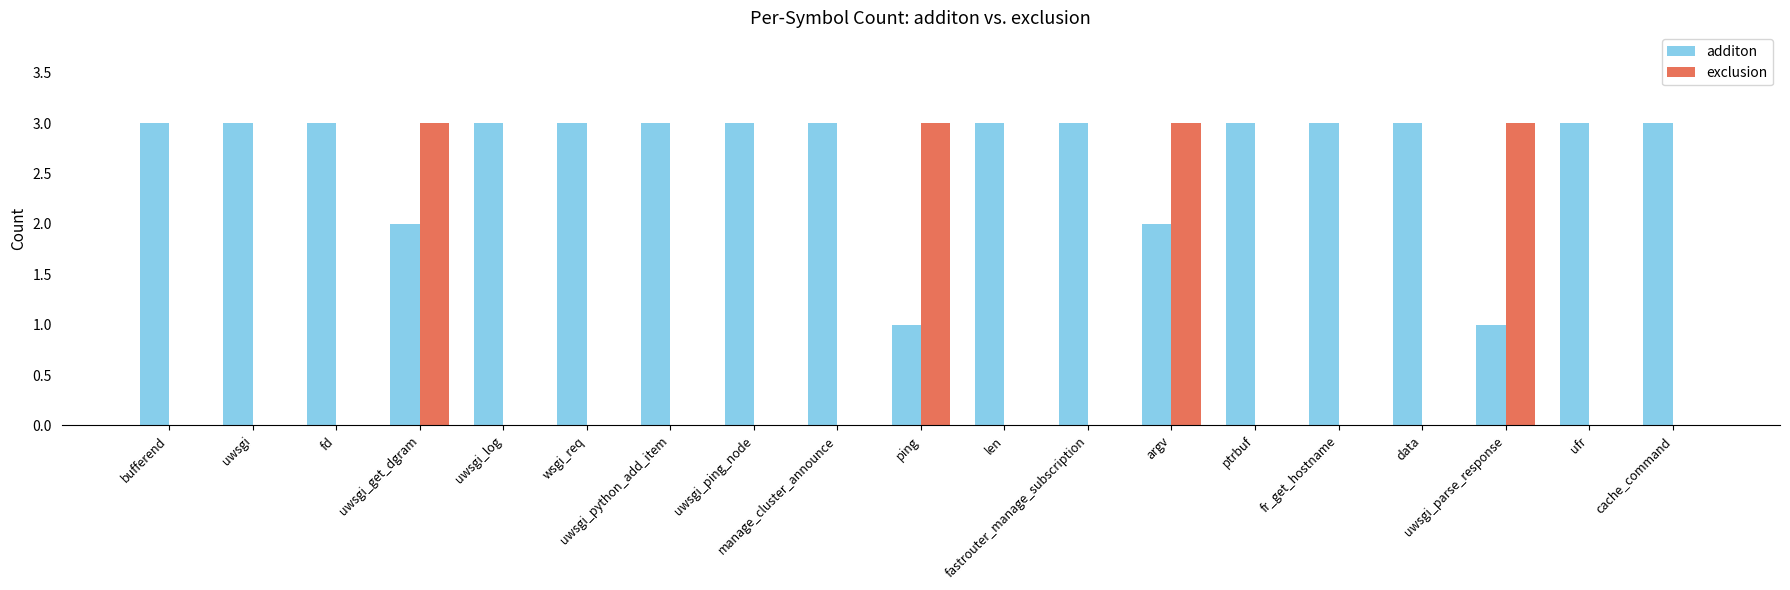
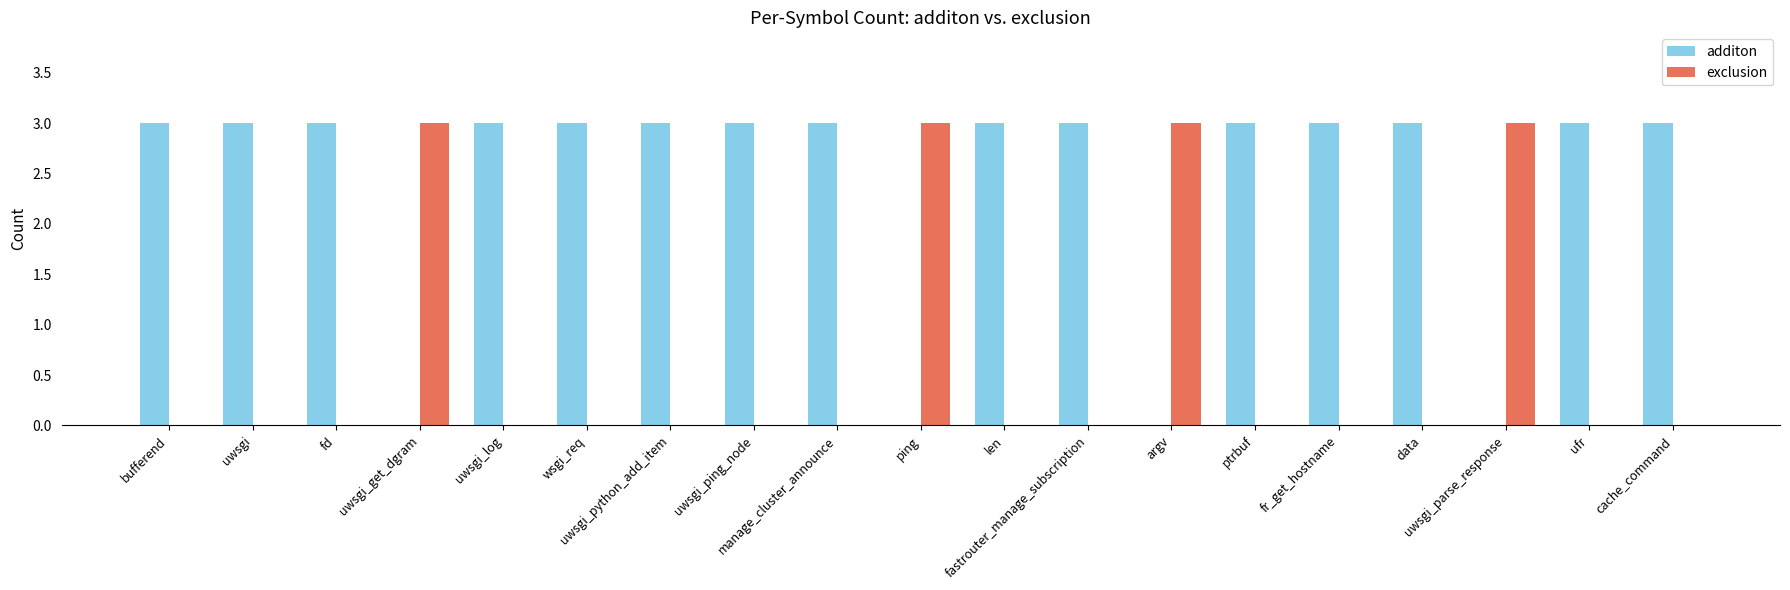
additon, uwsgi_get_dgram: 2 -> 0
additon, ping: 1 -> 0
additon, argv: 2 -> 0
additon, uwsgi_parse_response: 1 -> 0
